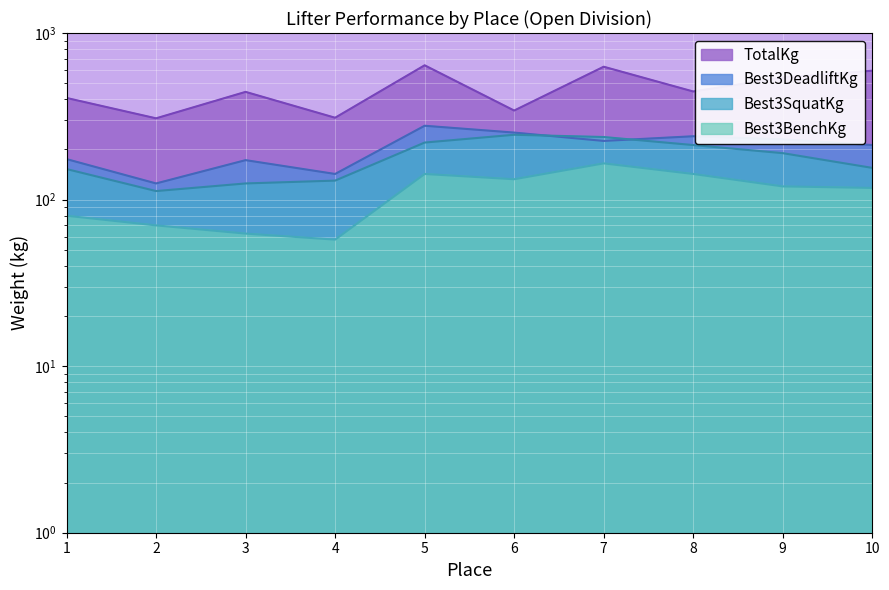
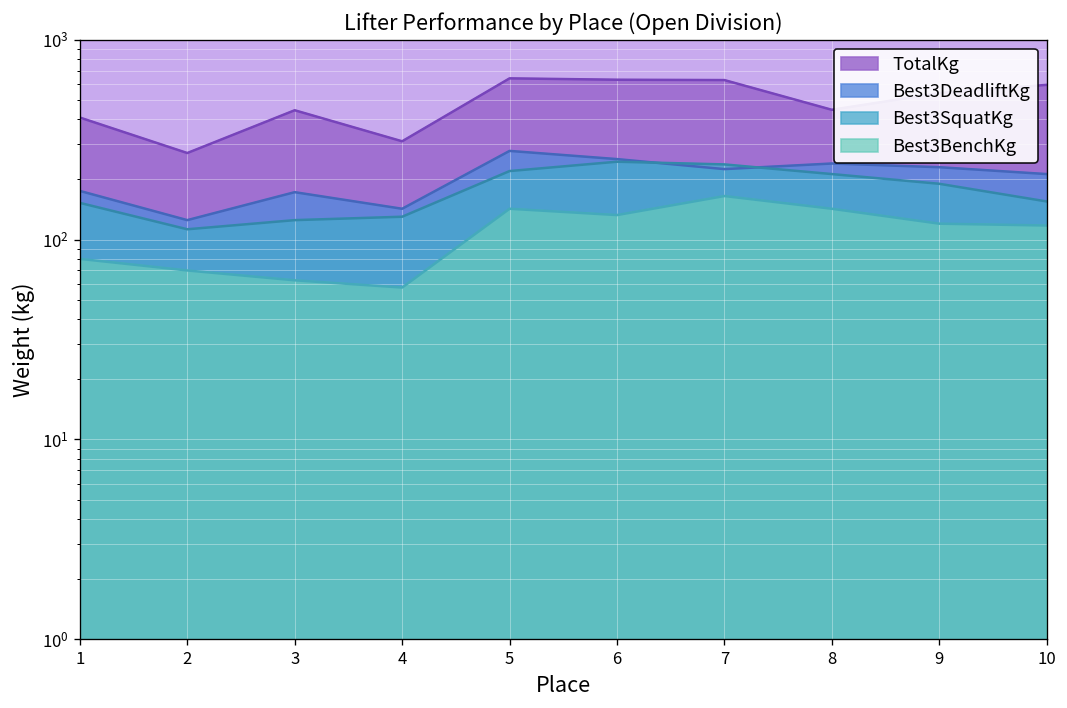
TotalKg, 2: 310 -> 270
TotalKg, 6: 340 -> 630
